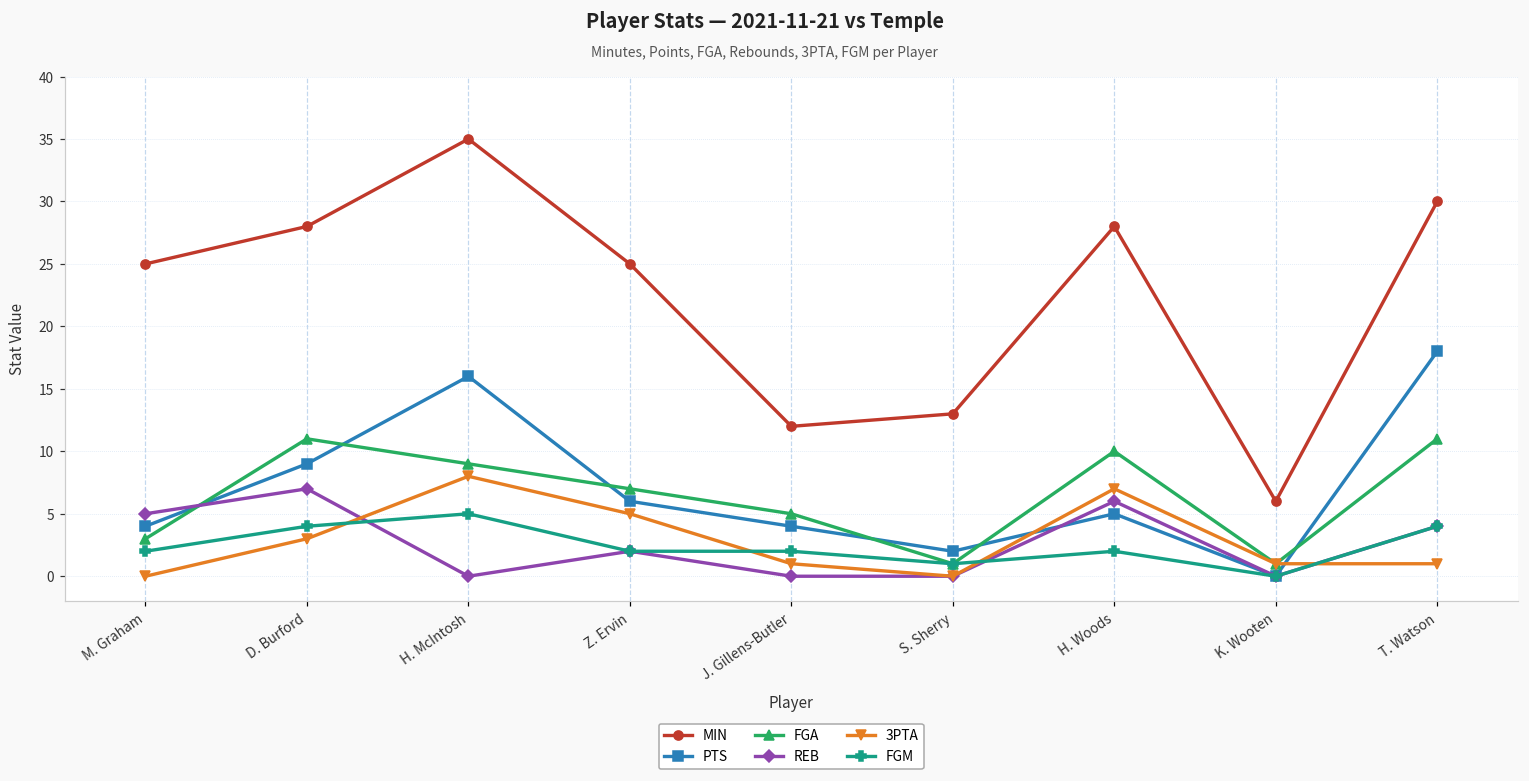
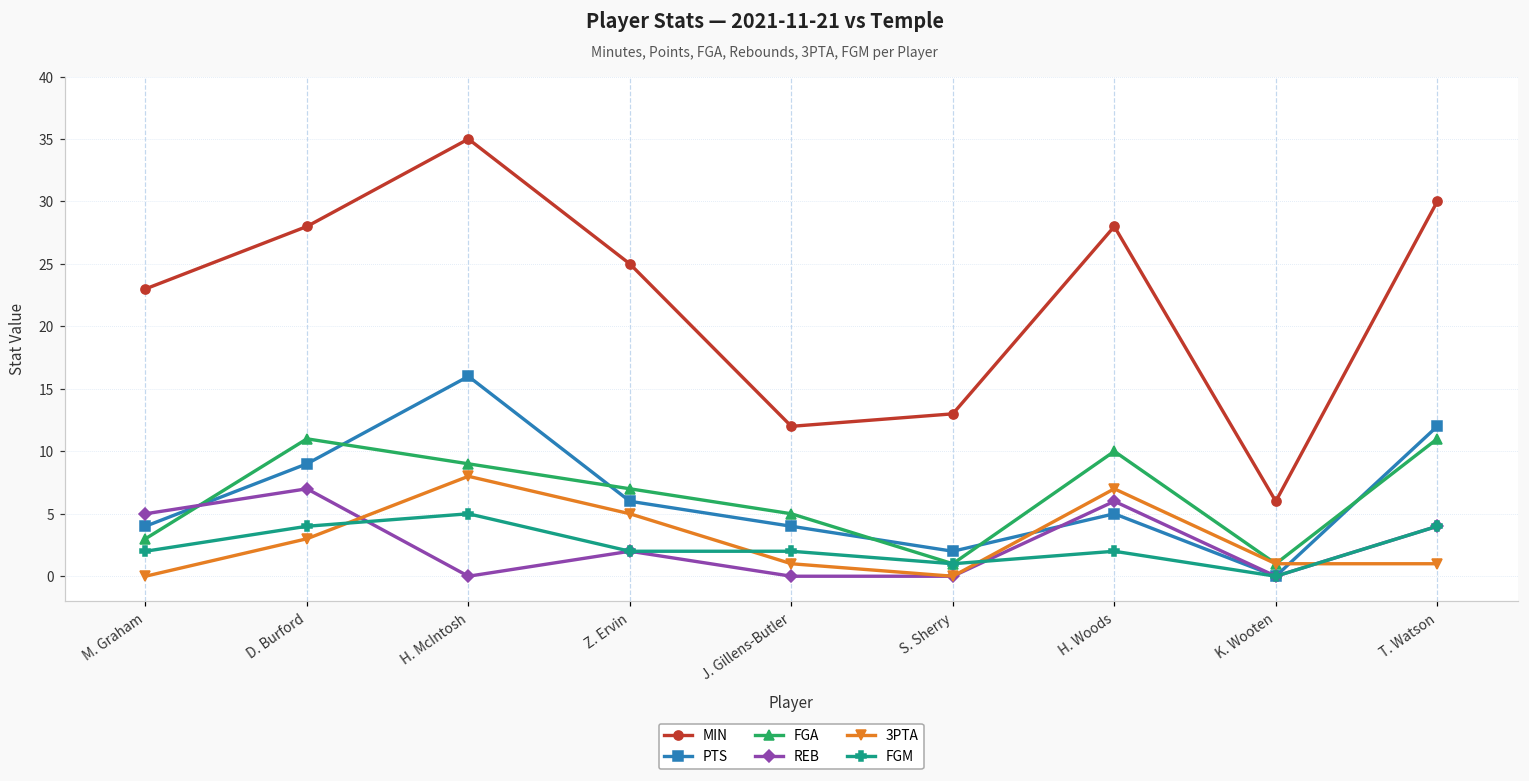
MIN, M. Graham: 25 -> 23
PTS, T. Watson: 18 -> 12
